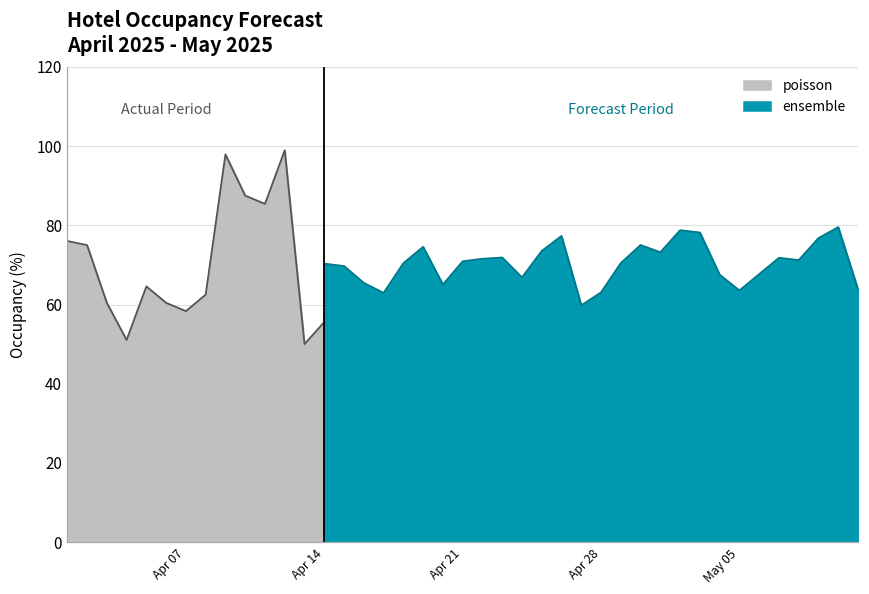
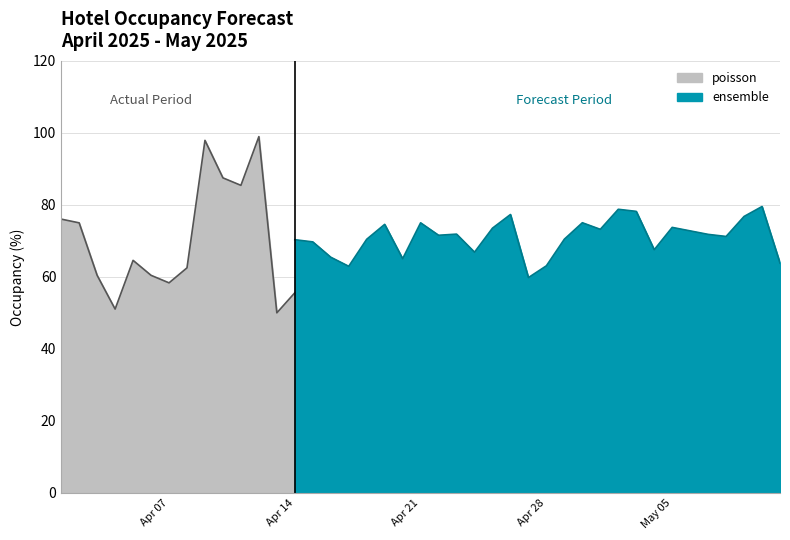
ensemble, Apr 21: 71 -> 75
ensemble, May 05: 64 -> 74
